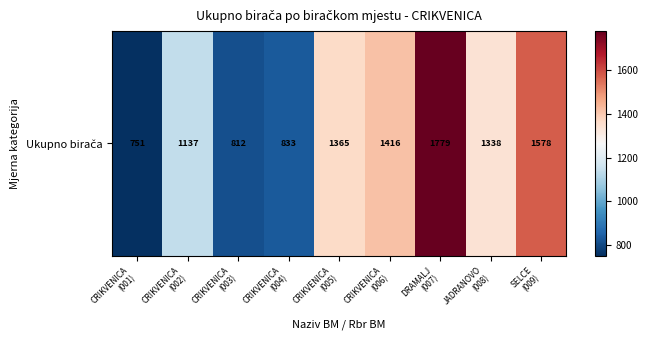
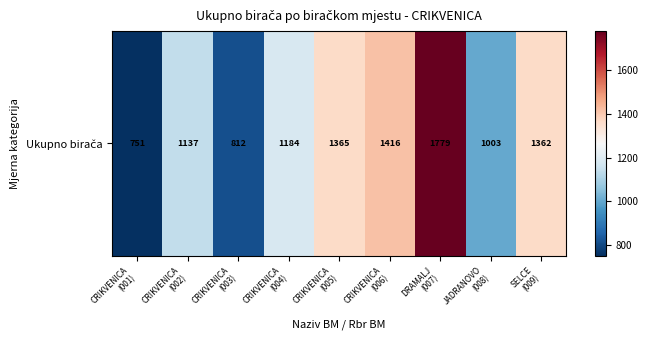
Ukupno birača, CRIKVENICA (004): 833 -> 1184
Ukupno birača, JADRANOVO (008): 1338 -> 1003
Ukupno birača, SELCE (009): 1578 -> 1362
